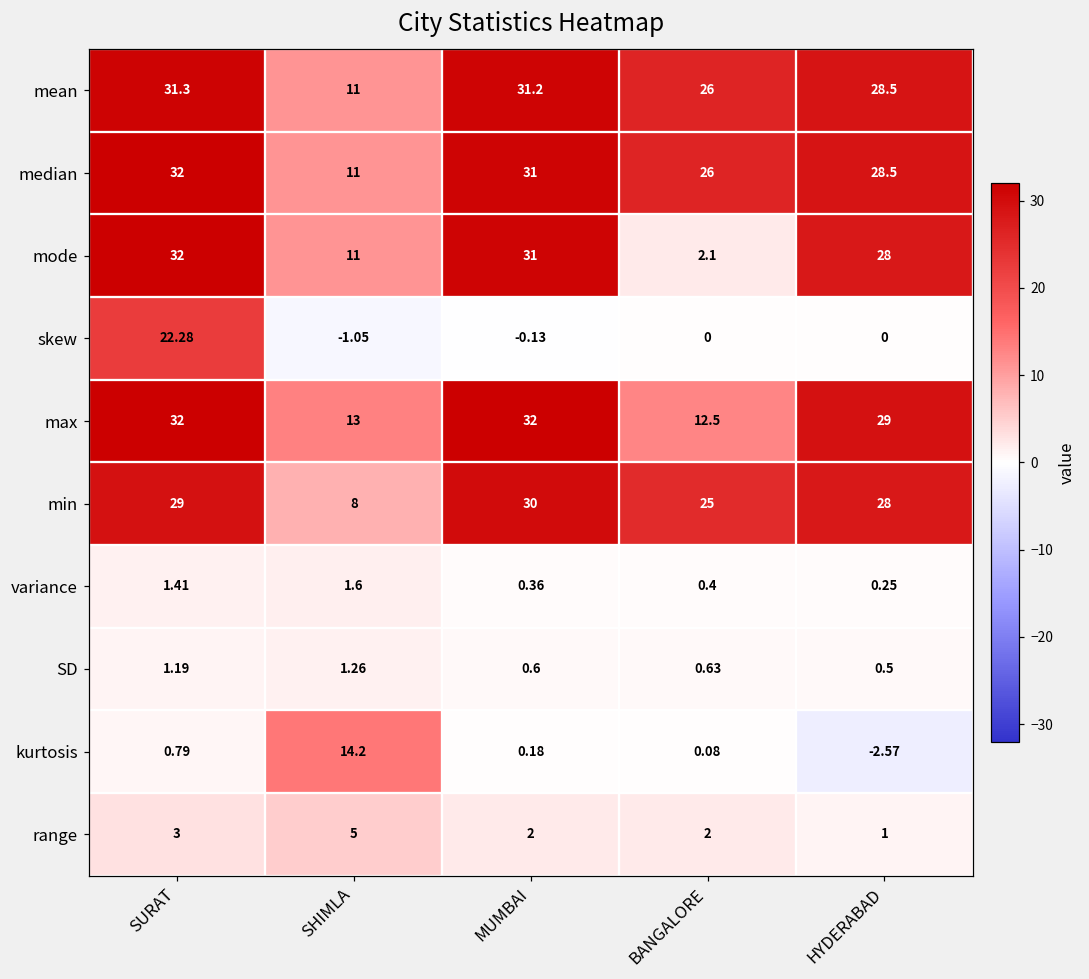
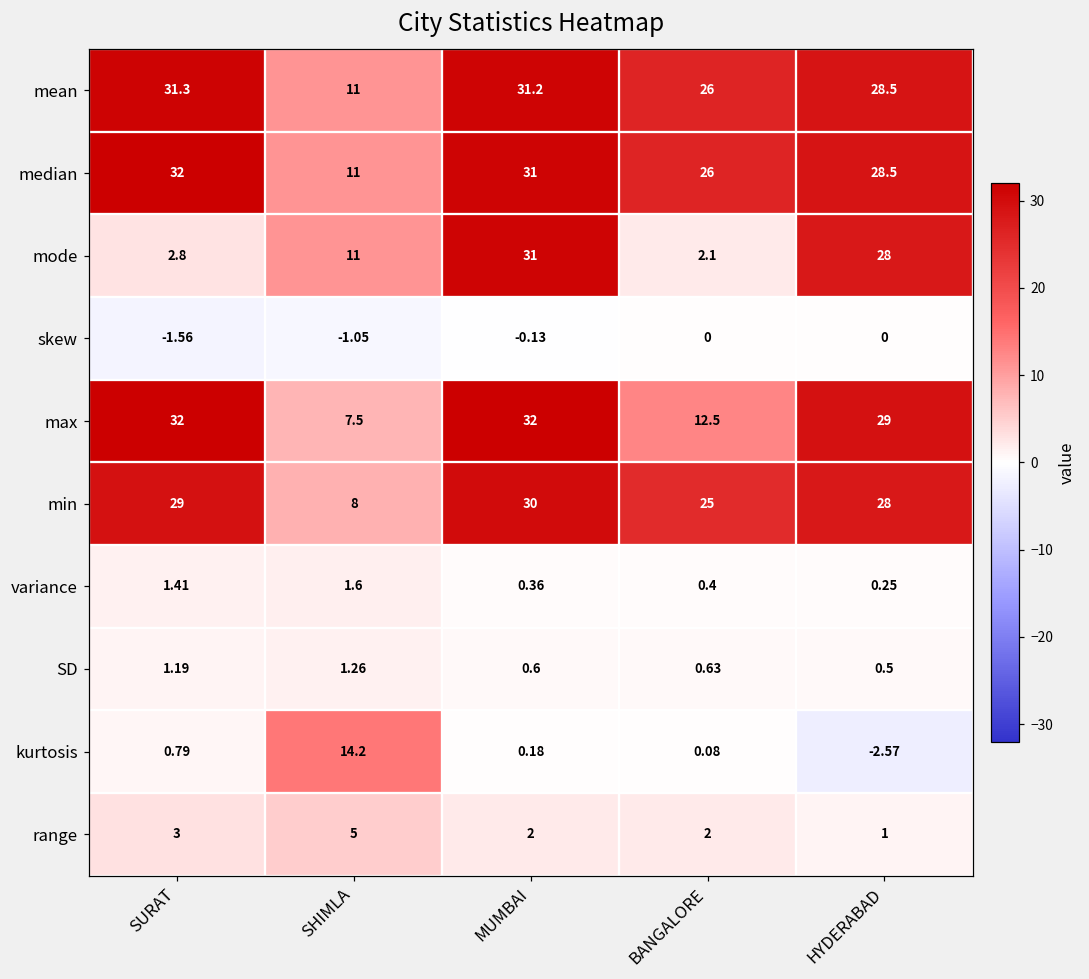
mode, SURAT: 32 -> 2.8
skew, SURAT: 22.28 -> -1.56
max, SHIMLA: 13 -> 7.5
